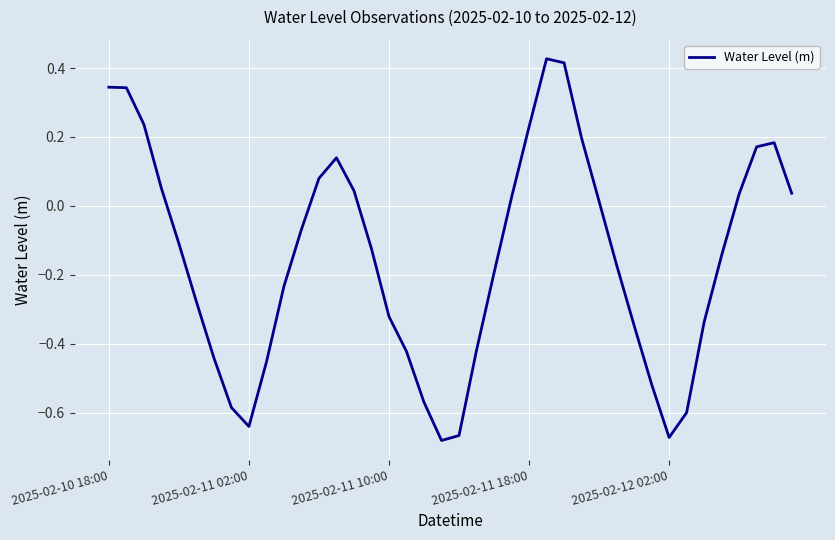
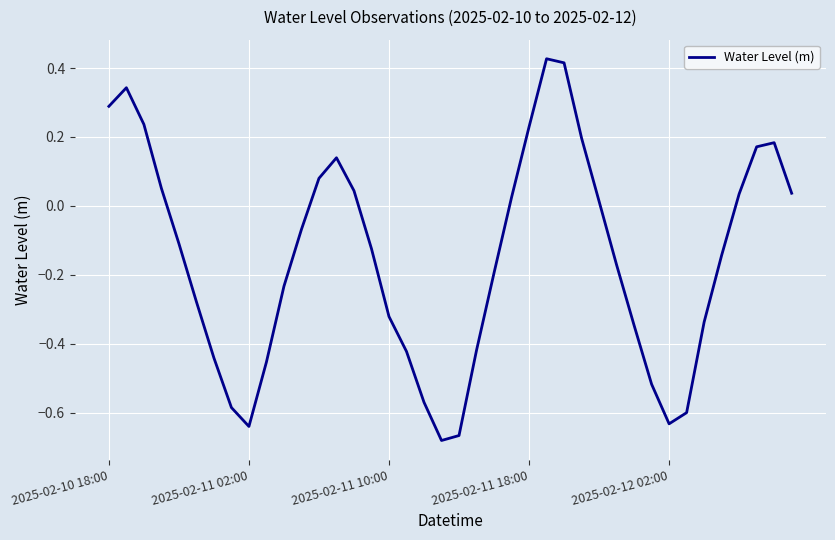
2025-02-10 18:00: 0.34 -> 0.29
2025-02-12 02:00: -0.67 -> -0.63
